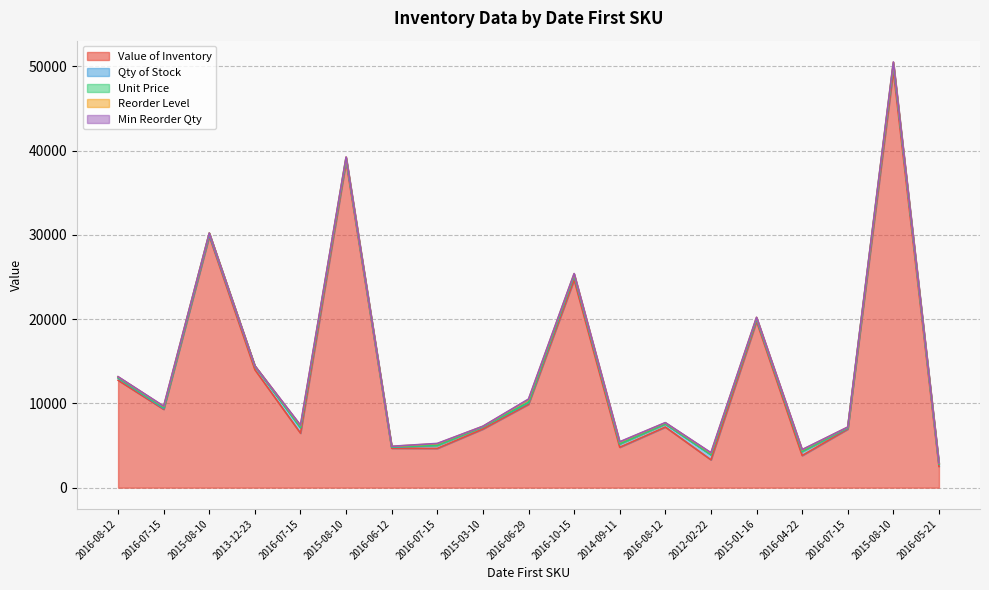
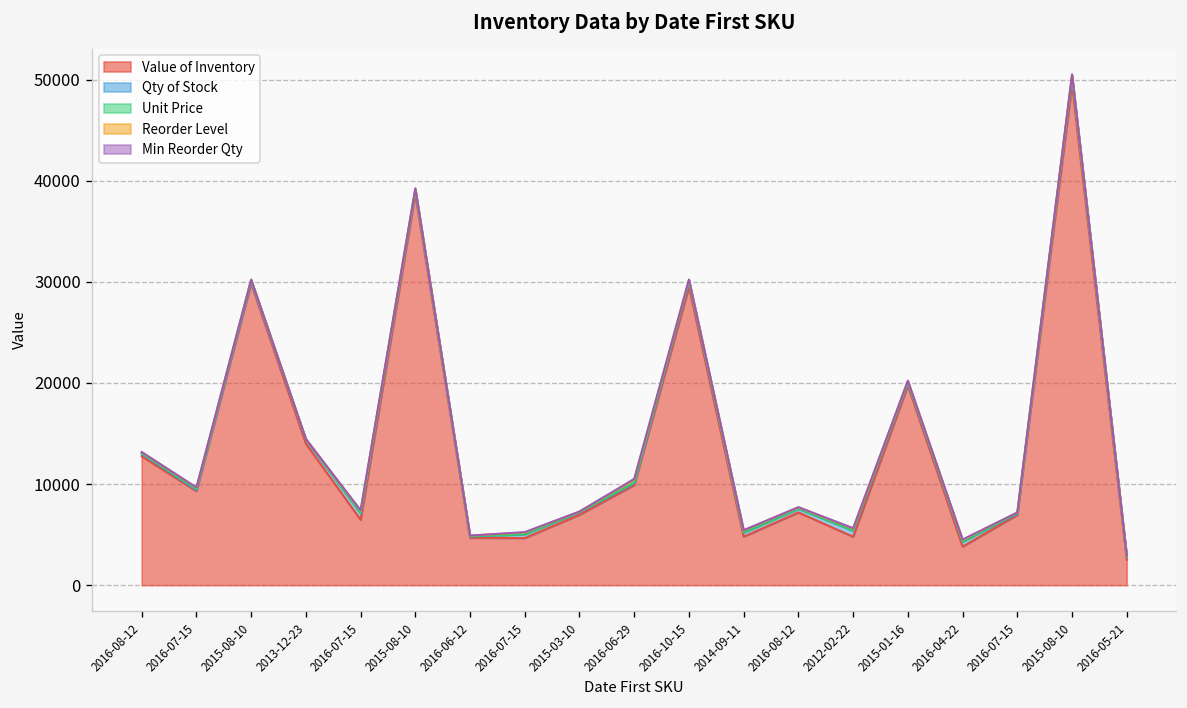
Value of Inventory, 2016-10-15: 25000 -> 30000
Value of Inventory, 2012-02-22: 3000 -> 5000
